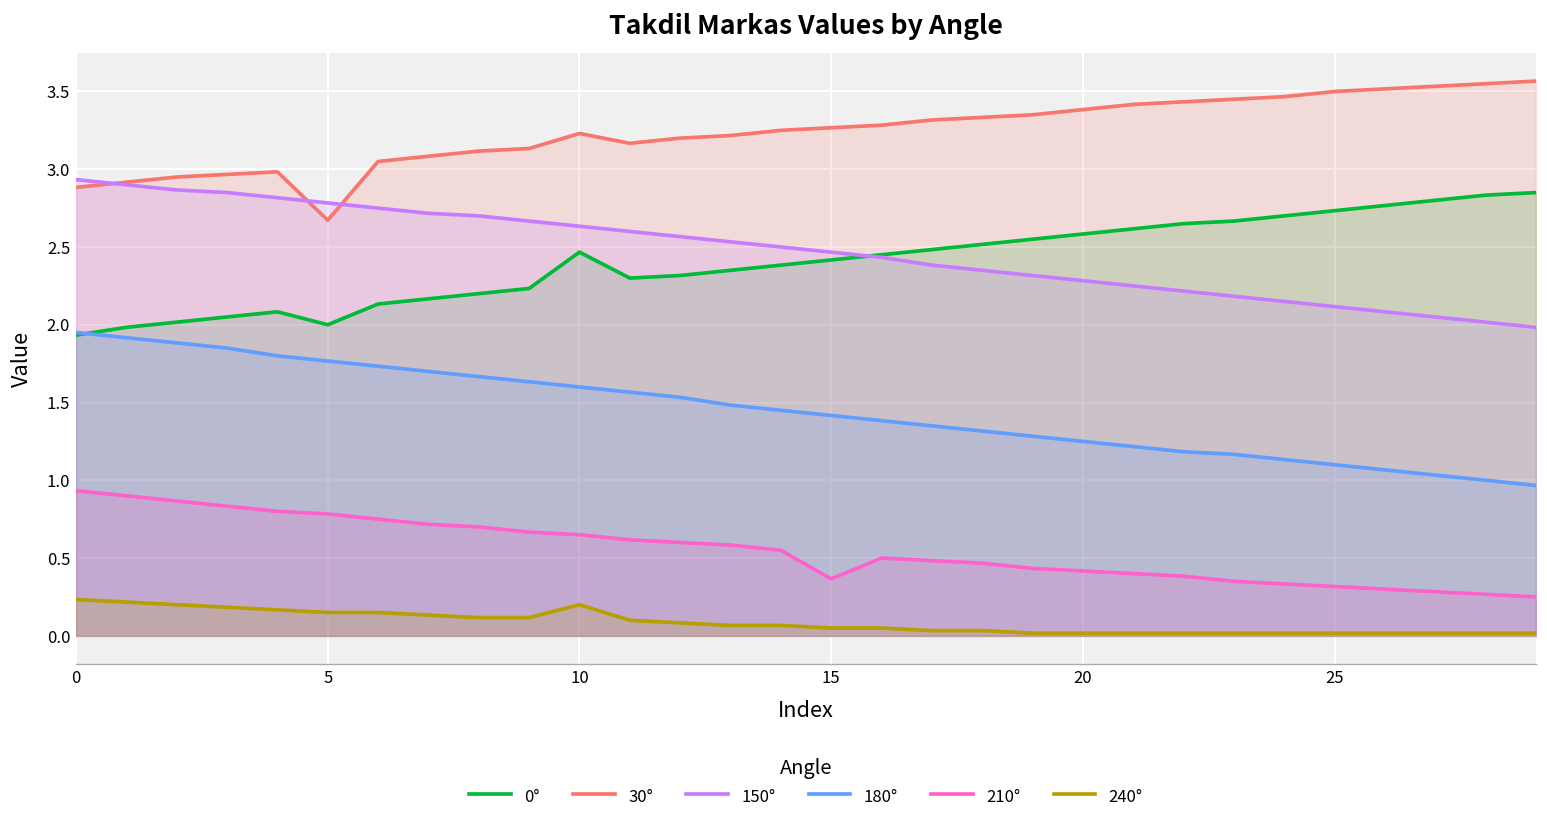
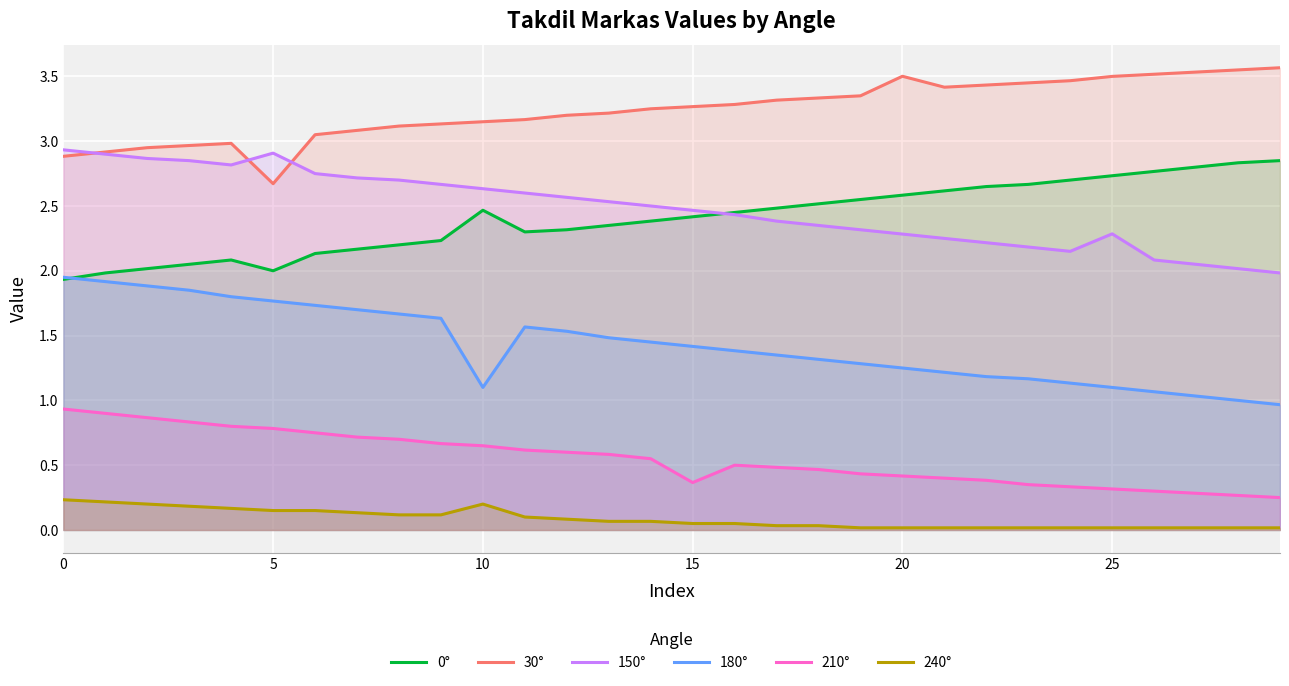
150°, 5: 2.78 -> 2.91
30°, 10: 3.23 -> 3.15
180°, 10: 1.6 -> 1.1
30°, 20: 3.38 -> 3.50
150°, 25: 2.12 -> 2.29
